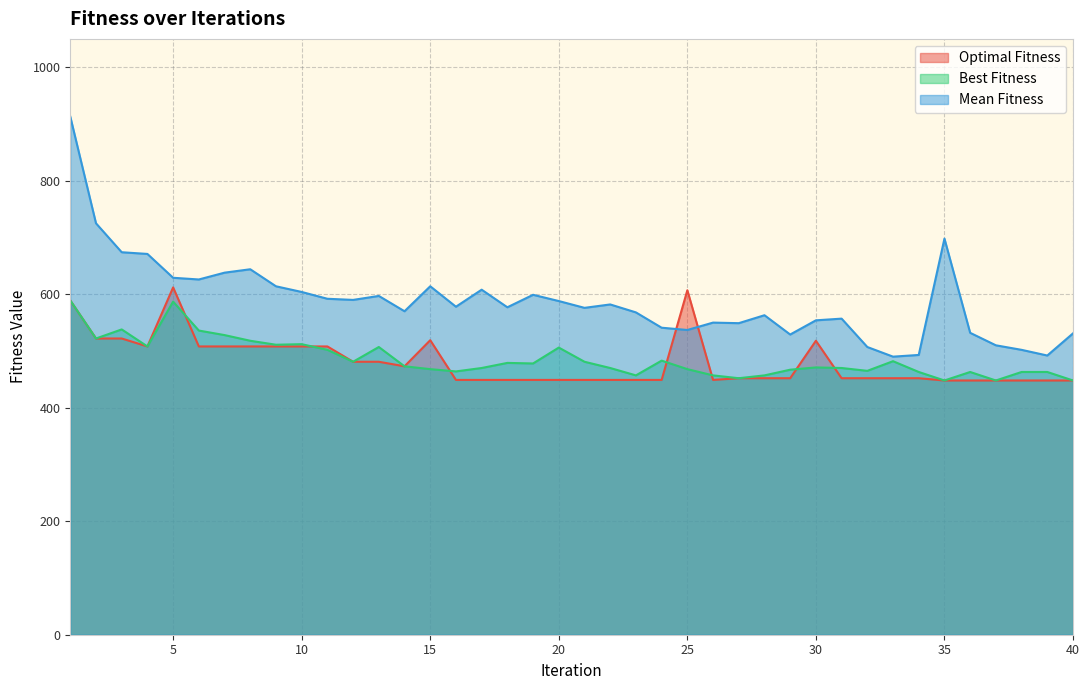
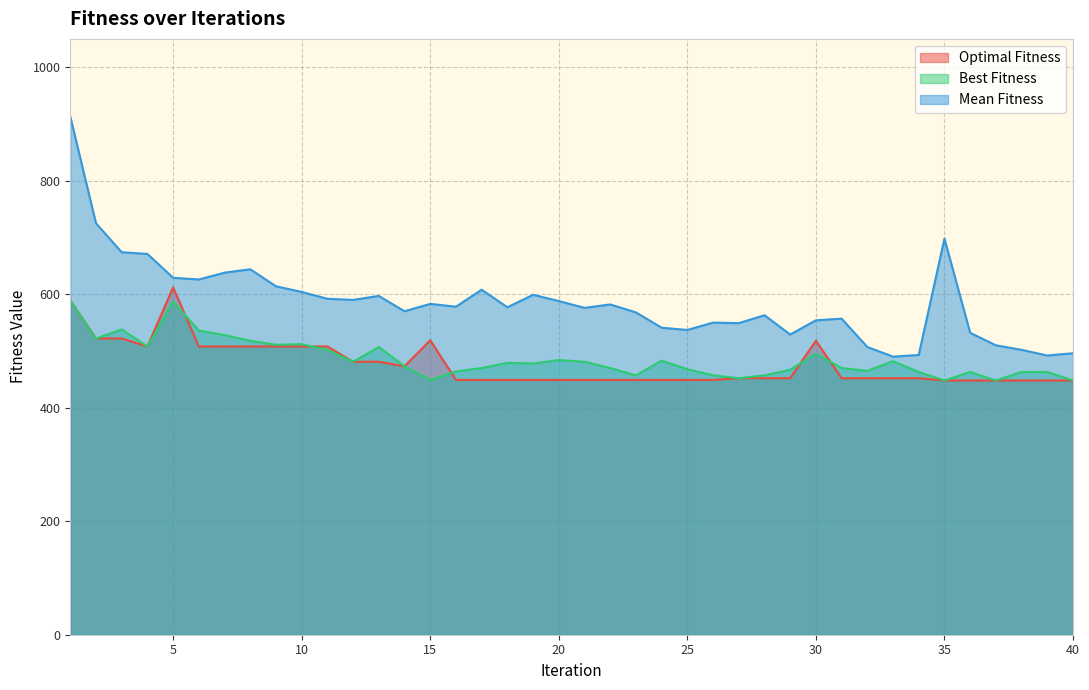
Best Fitness, 15: 470 -> 450
Mean Fitness, 15: 610 -> 580
Best Fitness, 20: 510 -> 480
Optimal Fitness, 25: 610 -> 450
Best Fitness, 30: 470 -> 500
Mean Fitness, 40: 530 -> 500
